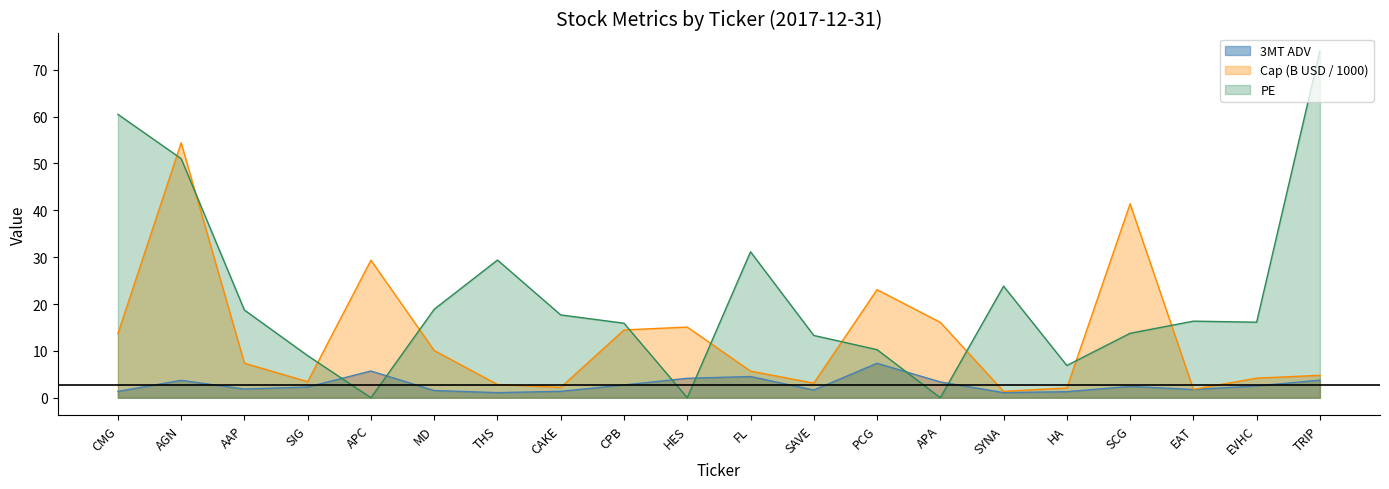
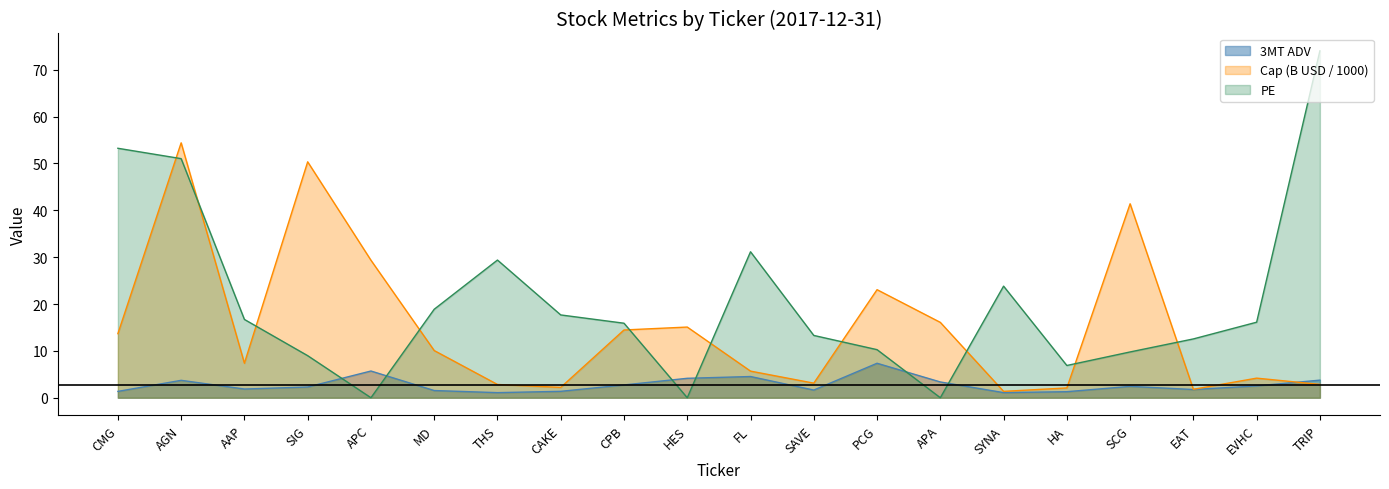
PE, CMG: 60 -> 53
PE, AAP: 19 -> 17
Cap (B USD / 1000), SIG: 3 -> 50
PE, SCG: 14 -> 10
PE, EAT: 16 -> 13
Cap (B USD / 1000), TRIP: 5 -> 3
